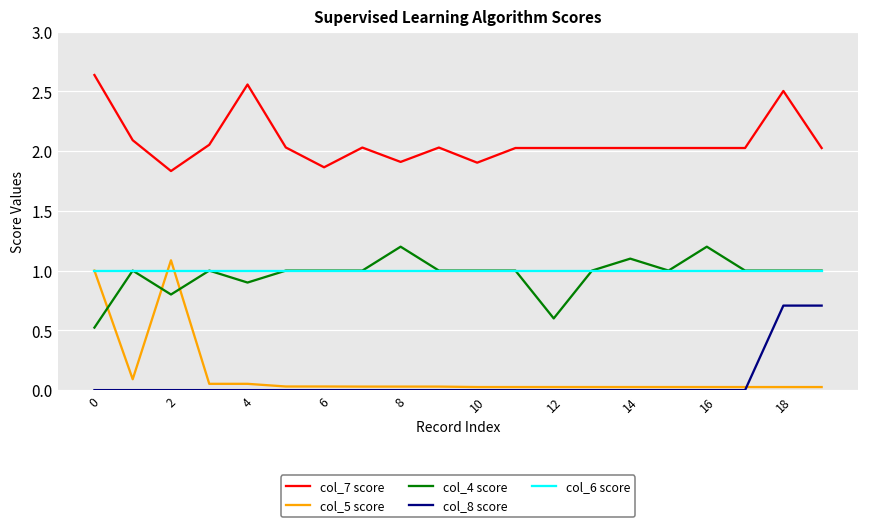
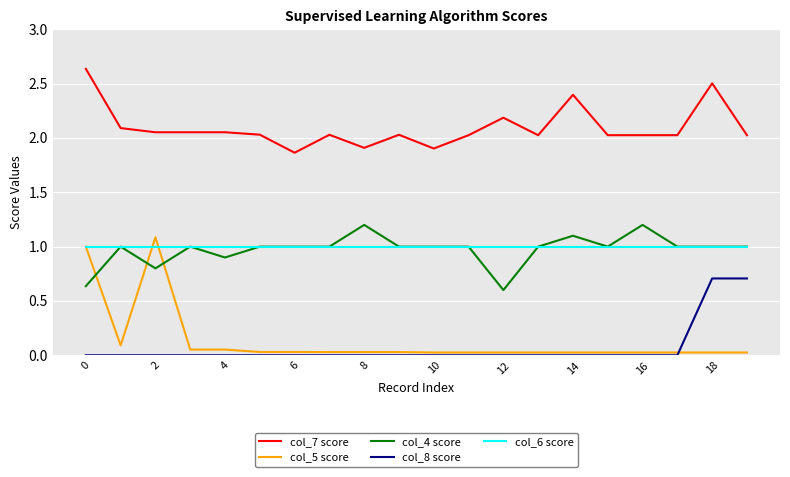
col_4 score, 0: 0.52 -> 0.64
col_7 score, 2: 1.83 -> 2.05
col_7 score, 4: 2.56 -> 2.05
col_7 score, 12: 2.03 -> 2.19
col_7 score, 14: 2.03 -> 2.40
